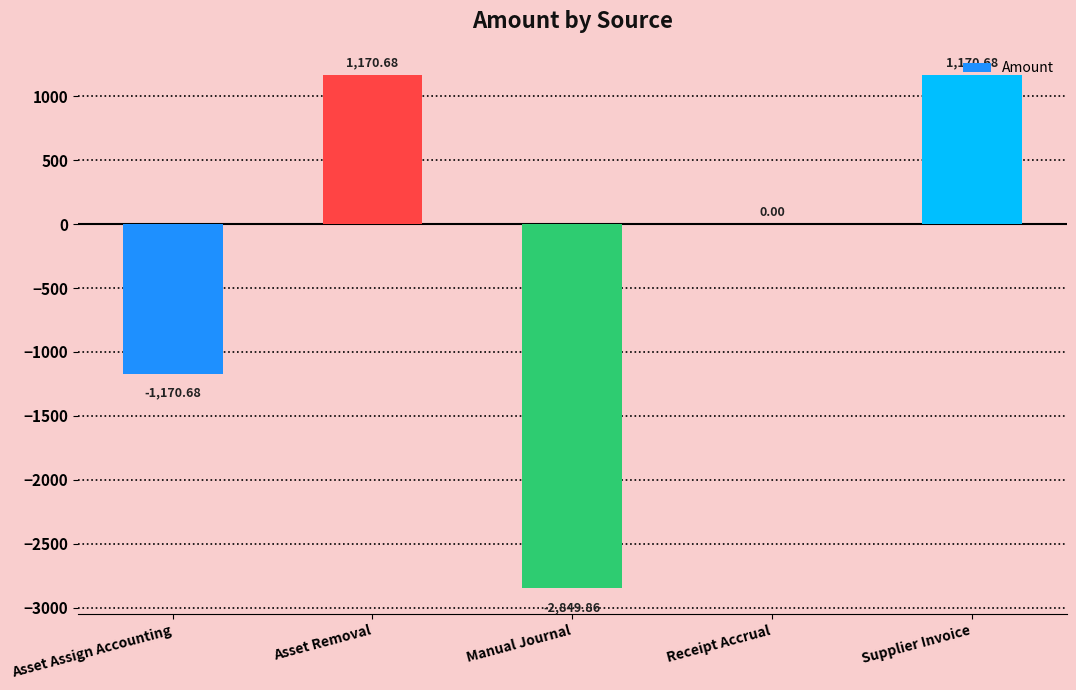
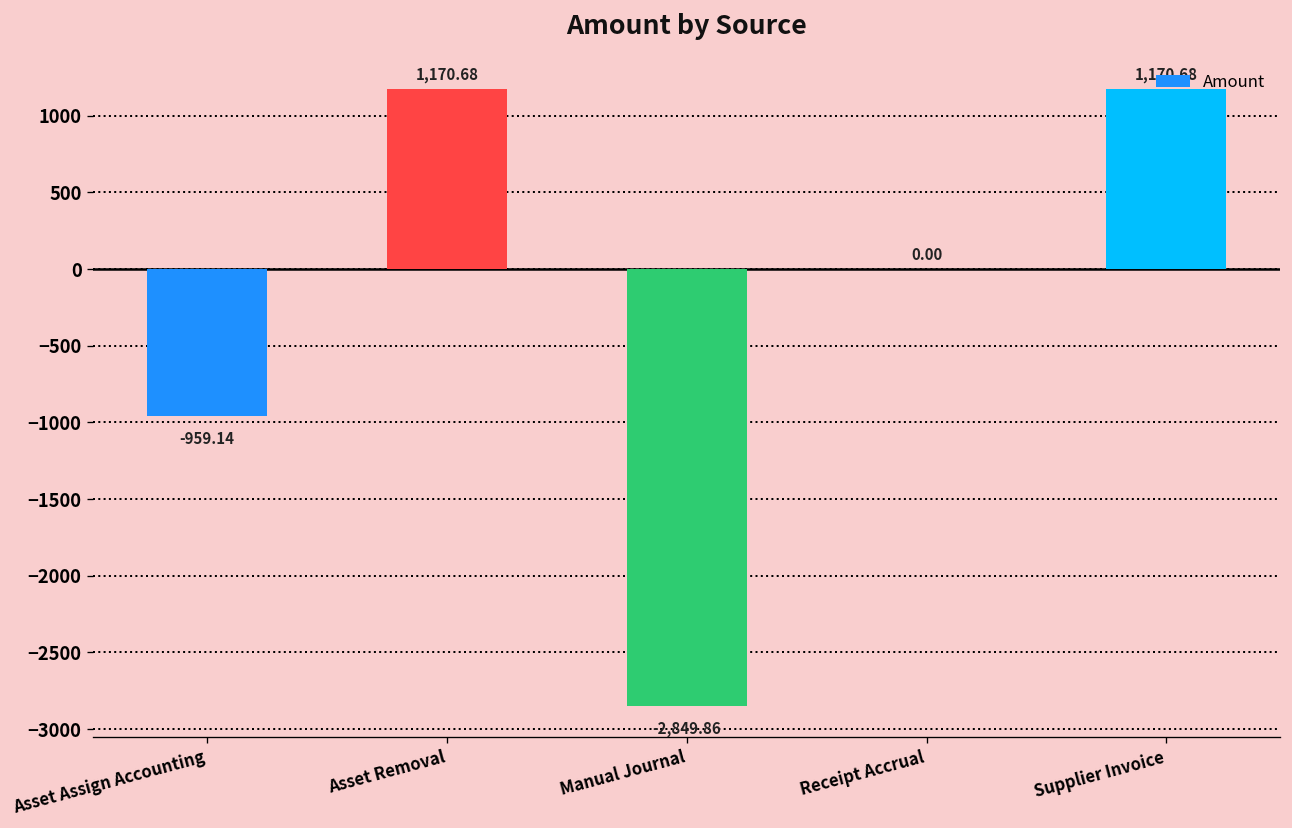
Asset Assign Accounting: -1,170.68 -> -959.14
